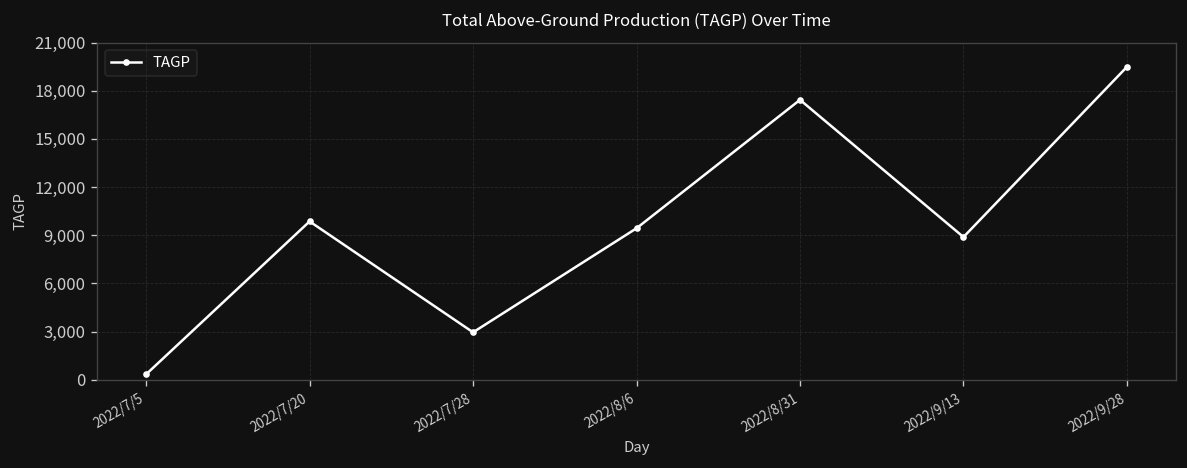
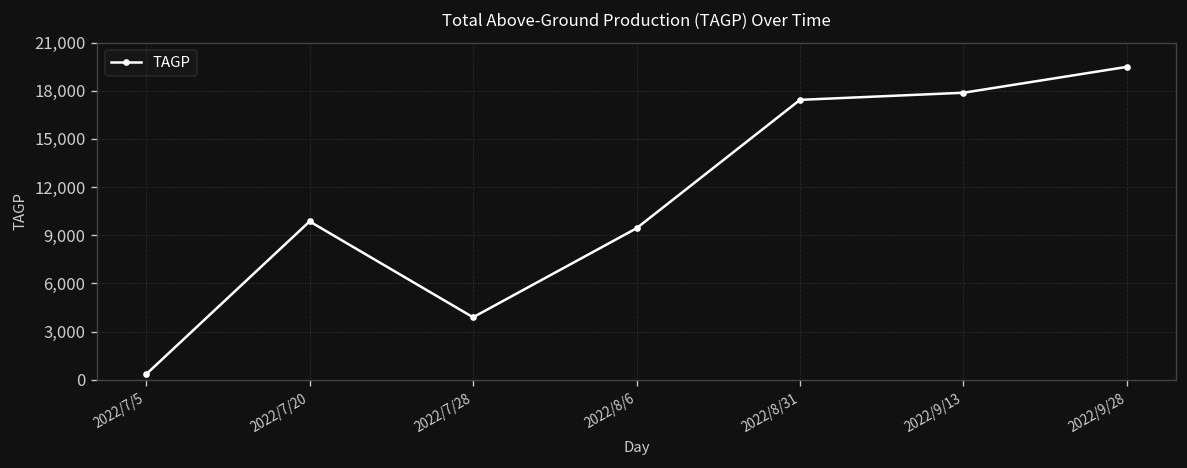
2022/7/28: 3,000 -> 3,900
2022/9/13: 8,900 -> 17,900
